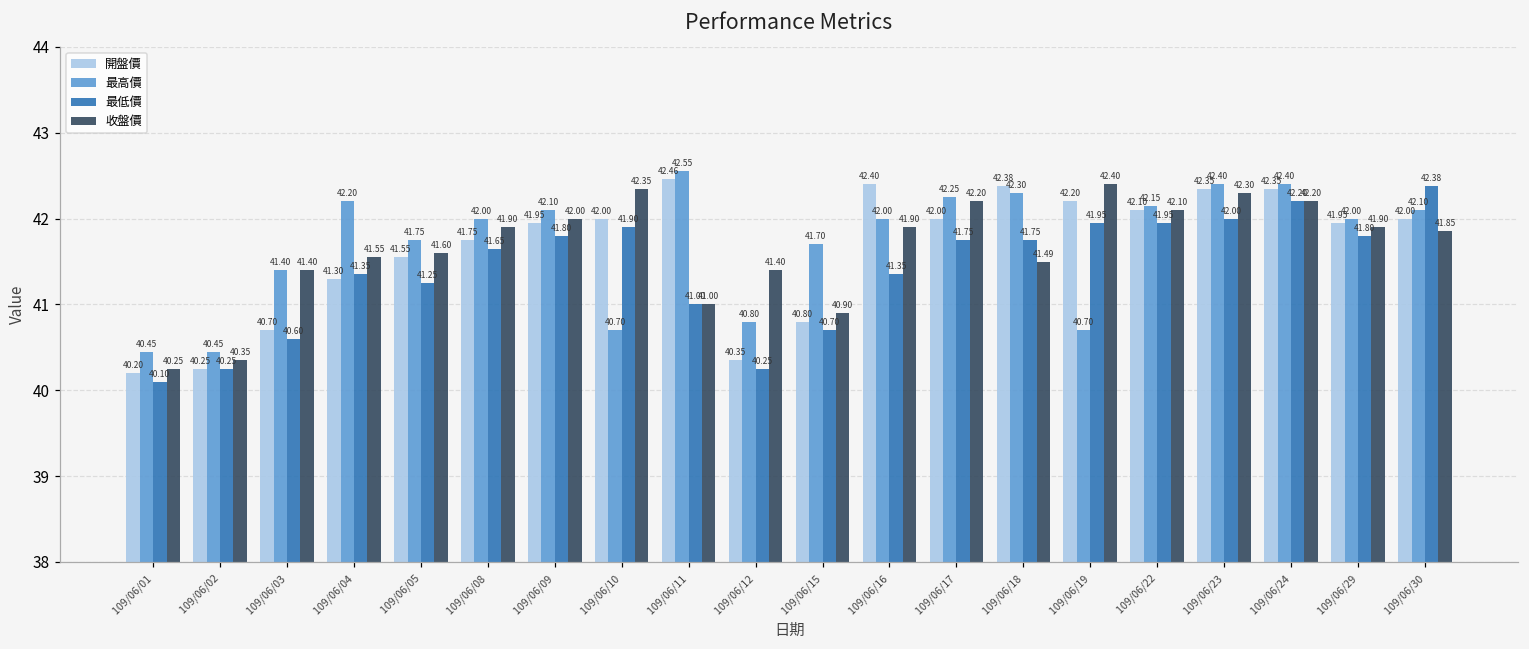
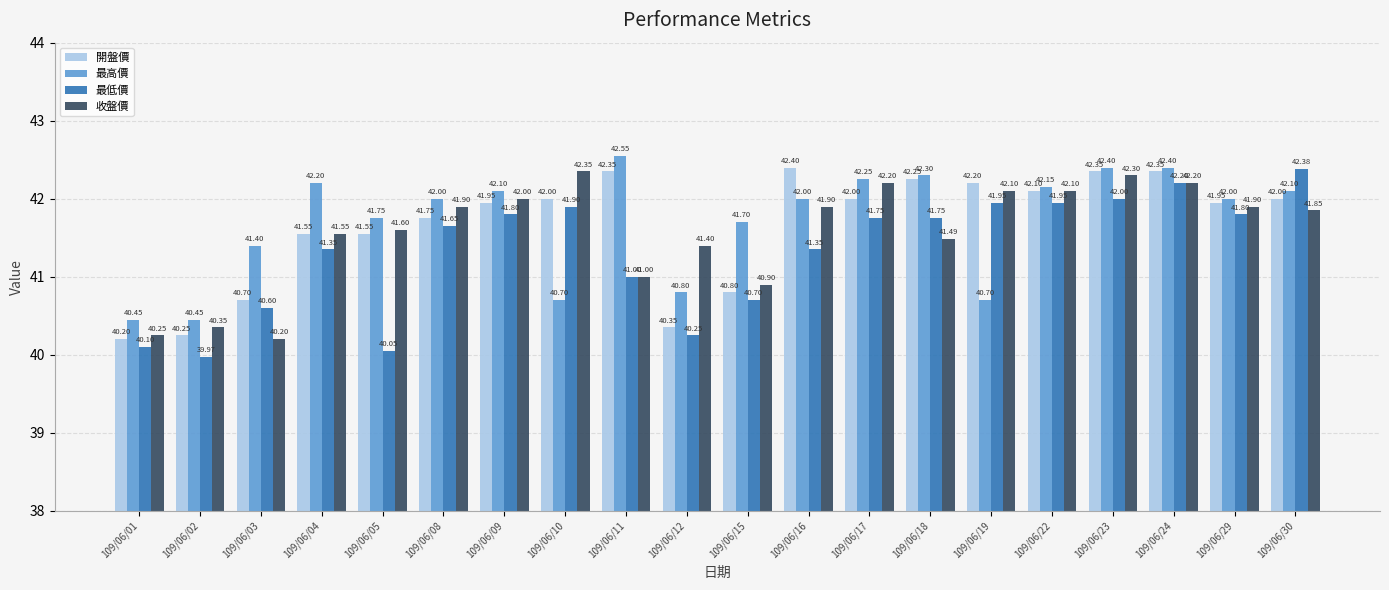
最低價, 109/06/02: 40.25 -> 39.97
收盤價, 109/06/03: 41.40 -> 40.20
開盤價, 109/06/04: 41.30 -> 41.55
最低價, 109/06/05: 41.25 -> 40.05
開盤價, 109/06/11: 42.46 -> 42.35
開盤價, 109/06/18: 42.38 -> 42.25
收盤價, 109/06/19: 42.40 -> 42.10
